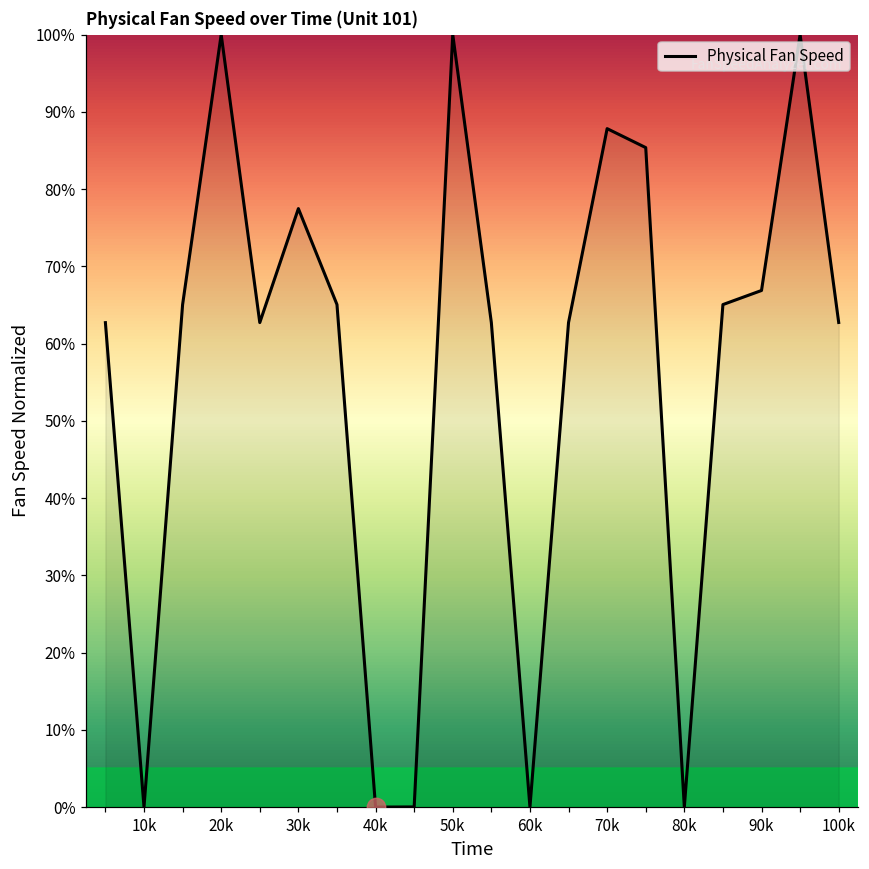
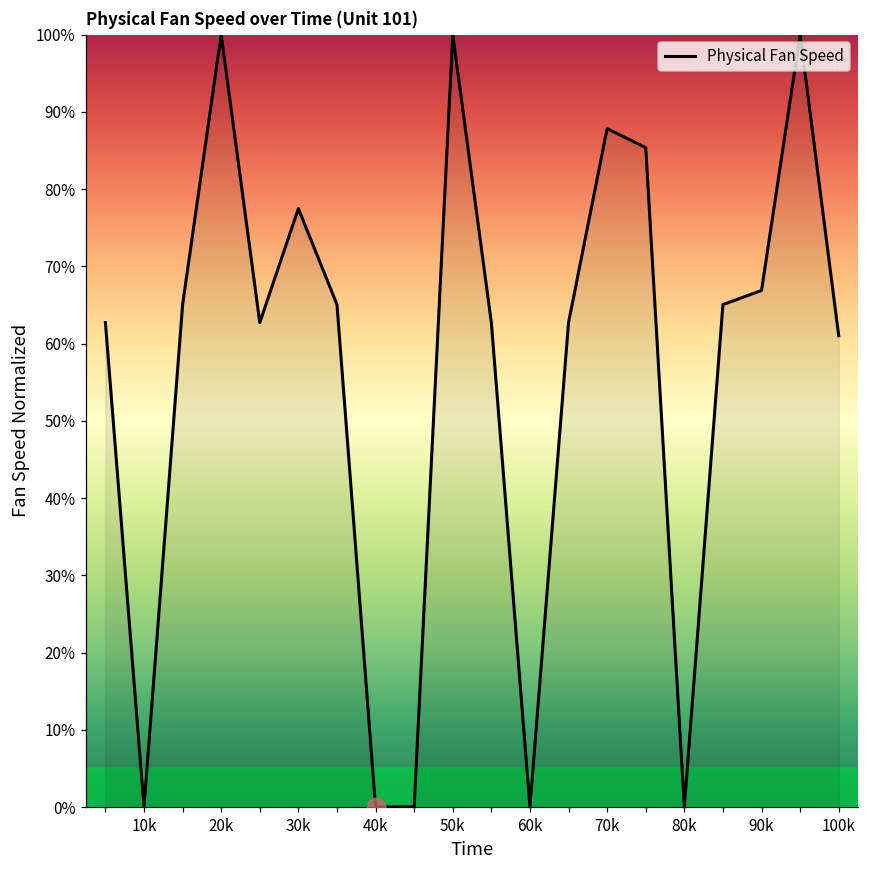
Physical Fan Speed, 100k: 63% -> 61%
